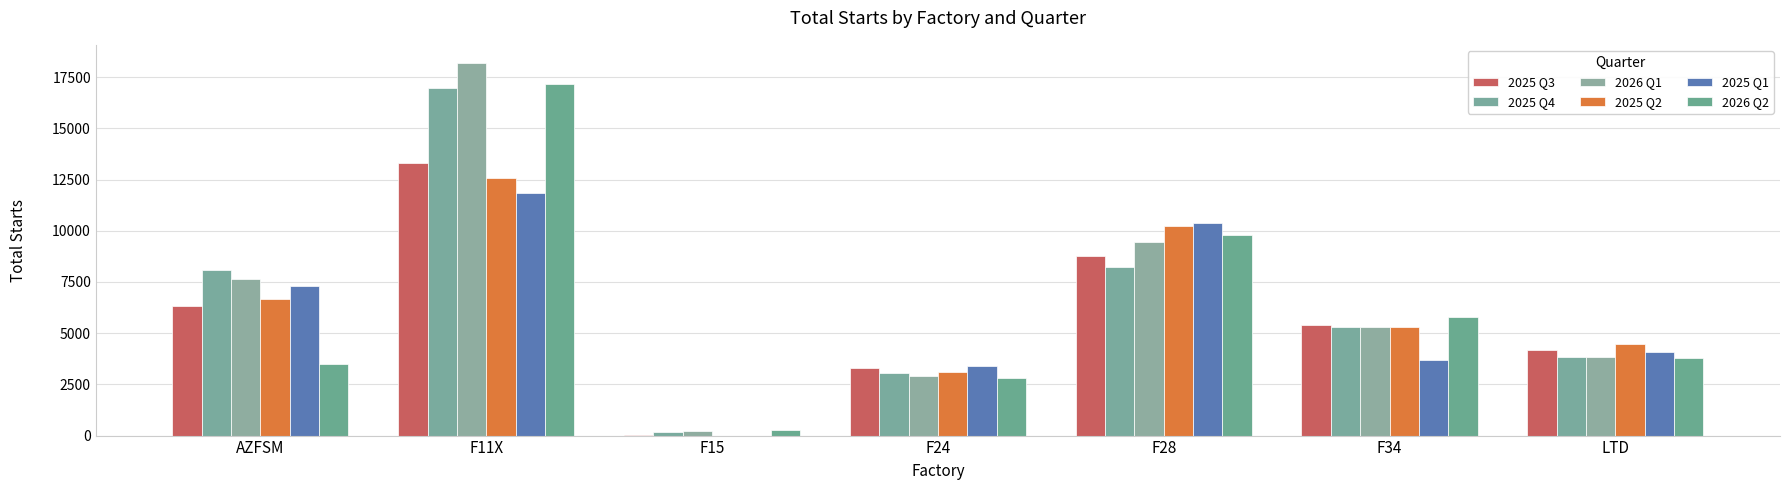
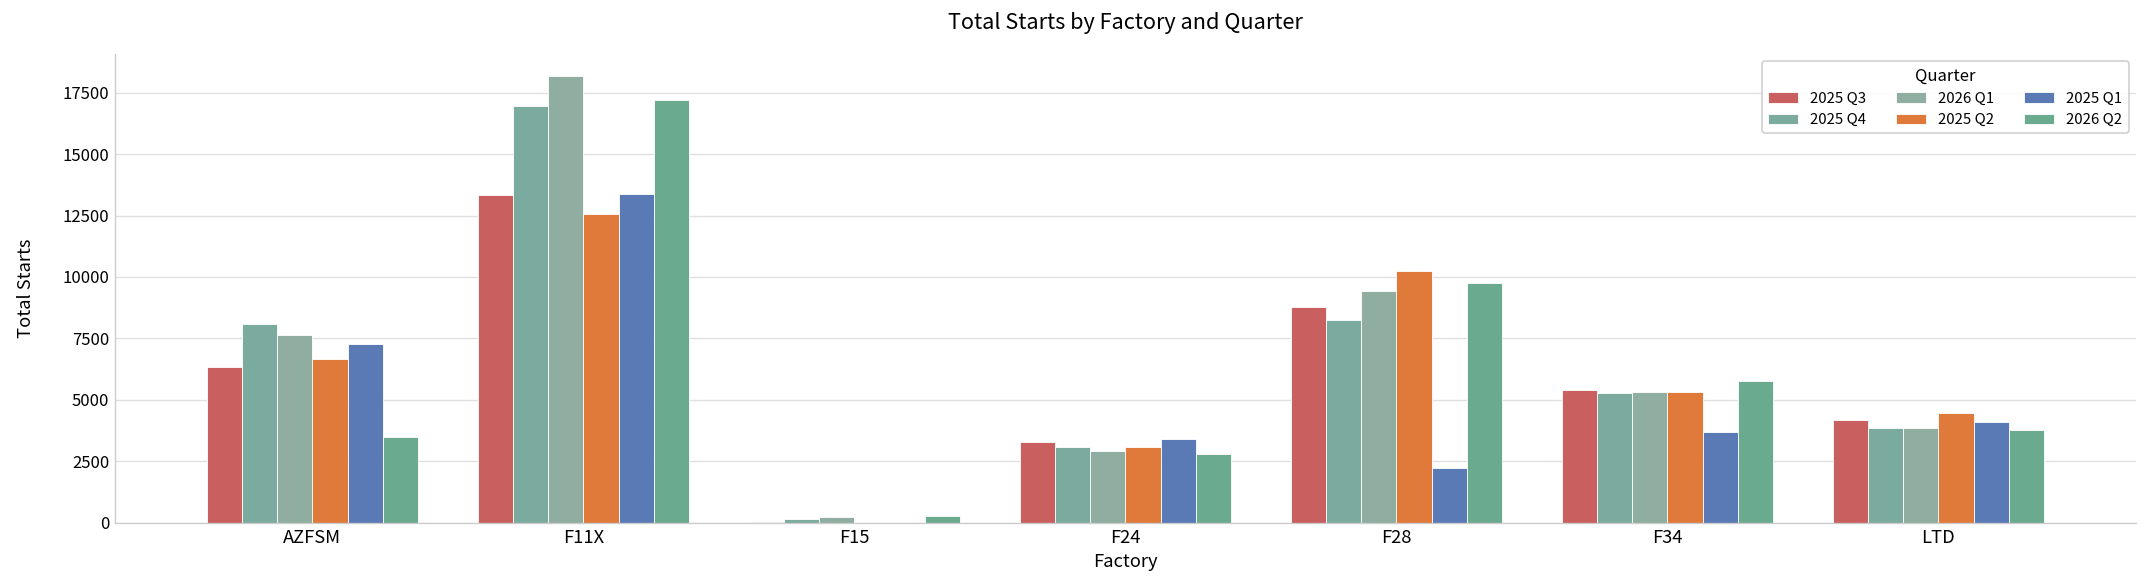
2025 Q1, F11X: 11900 -> 13400
2025 Q1, F28: 10400 -> 2200
